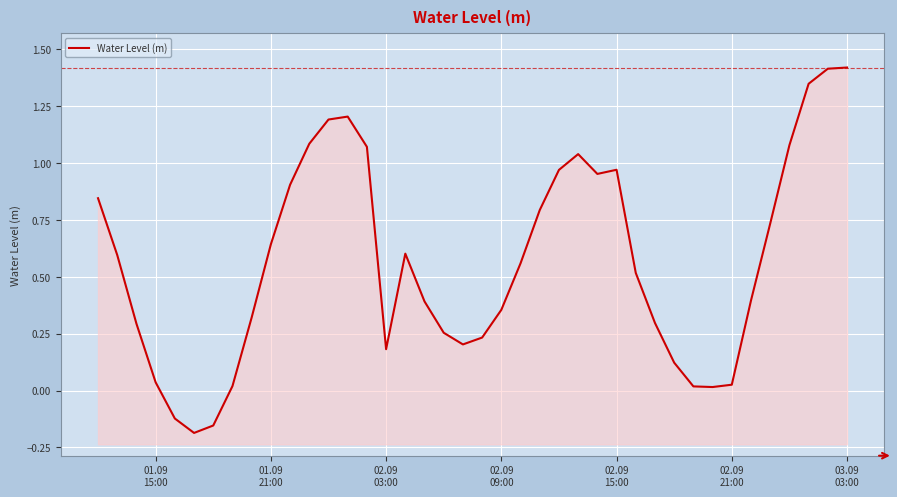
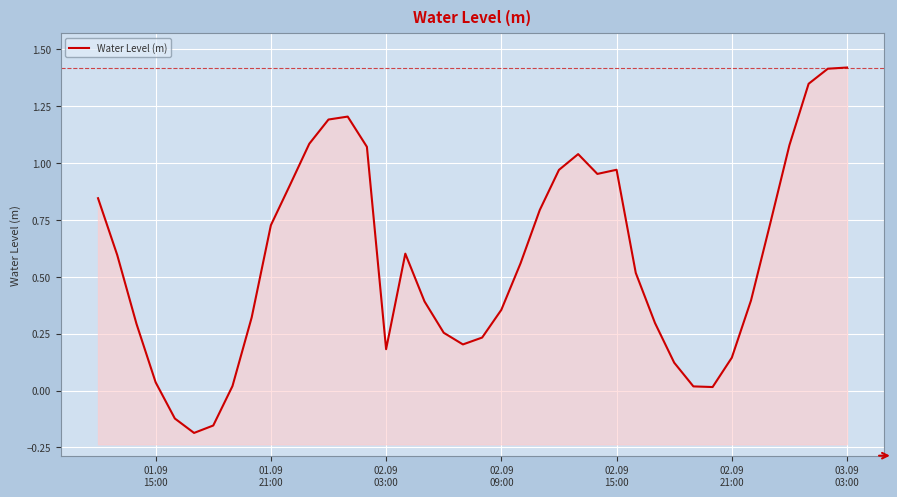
01.09 21:00: 0.64 -> 0.73
02.09 21:00: 0.03 -> 0.14
